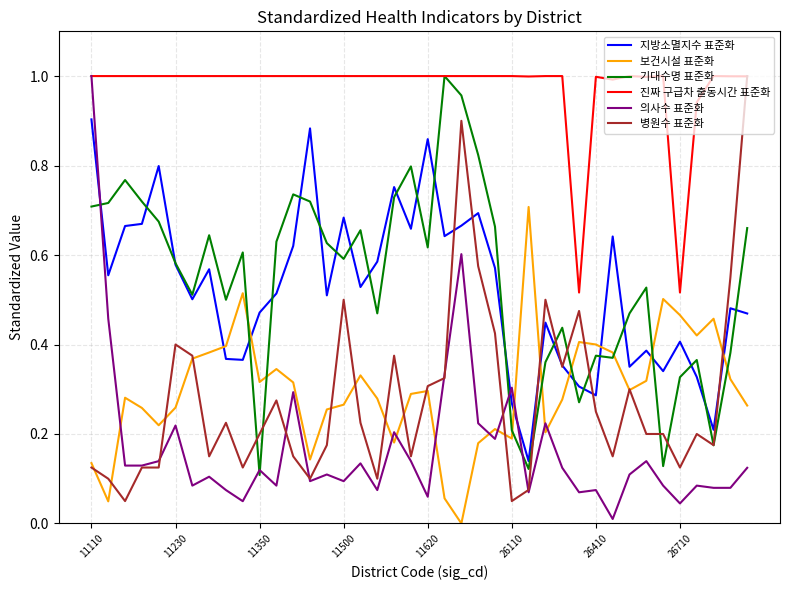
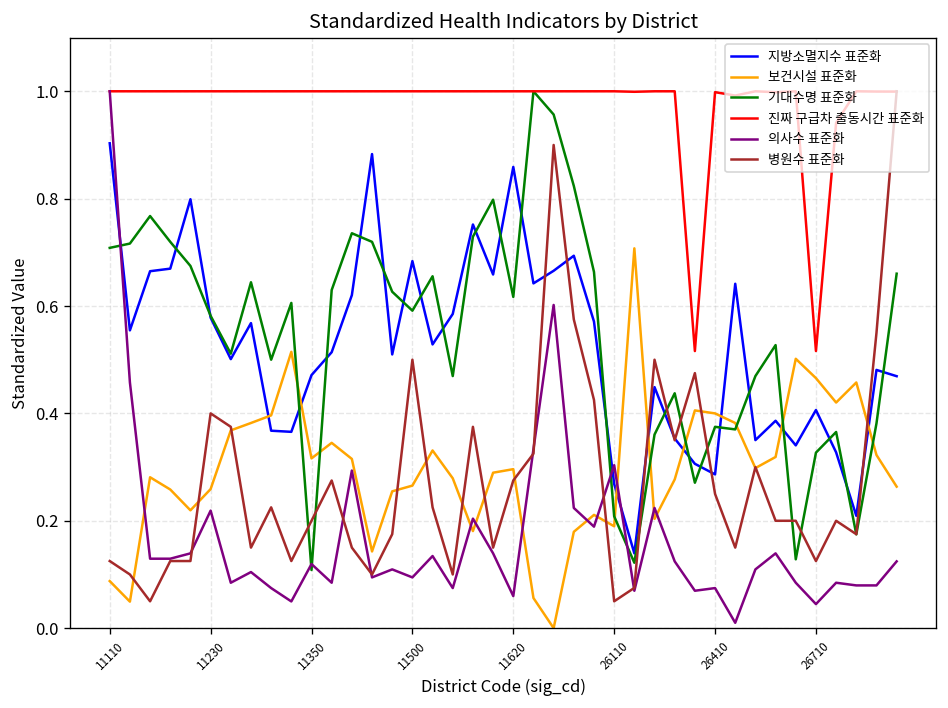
보건시설 표준화, 11110: 0.13 -> 0.09
병원수 표준화, 11620: 0.31 -> 0.28
